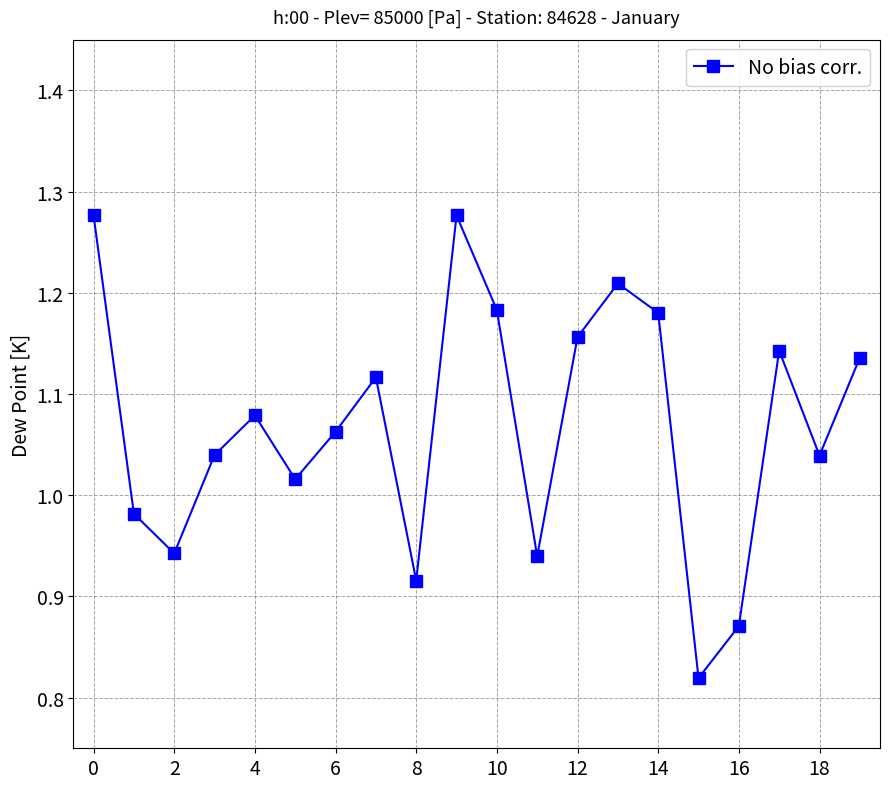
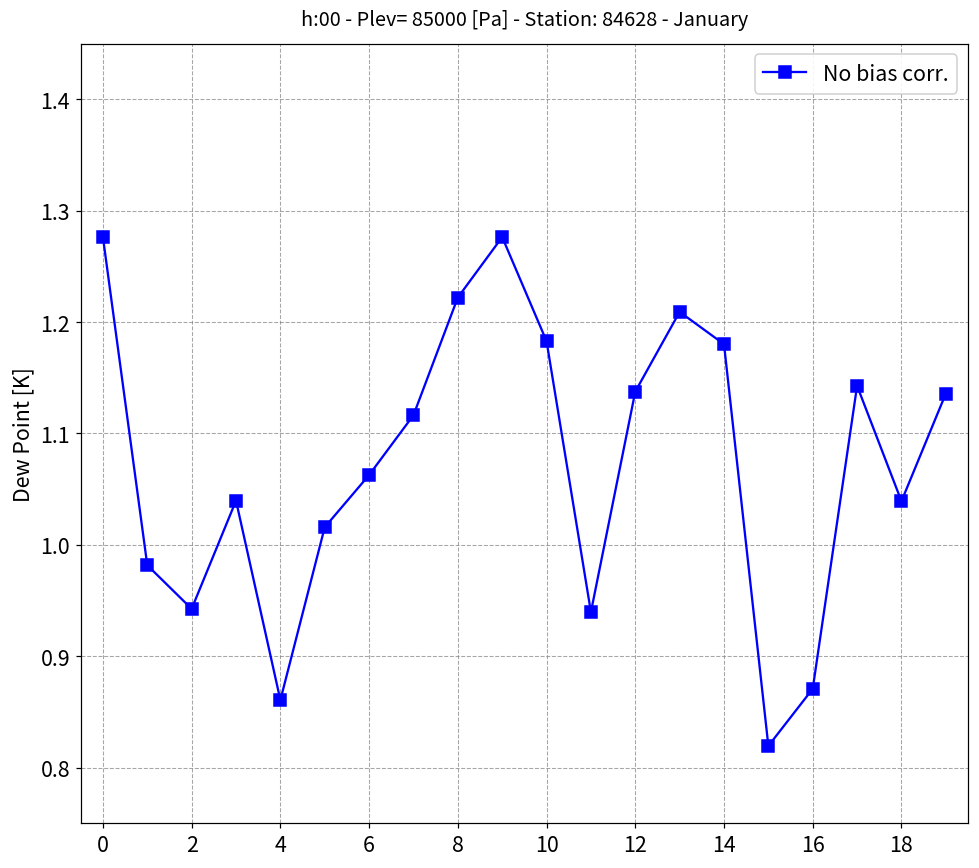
4: 1.079 -> 0.861
8: 0.916 -> 1.222
12: 1.156 -> 1.138
